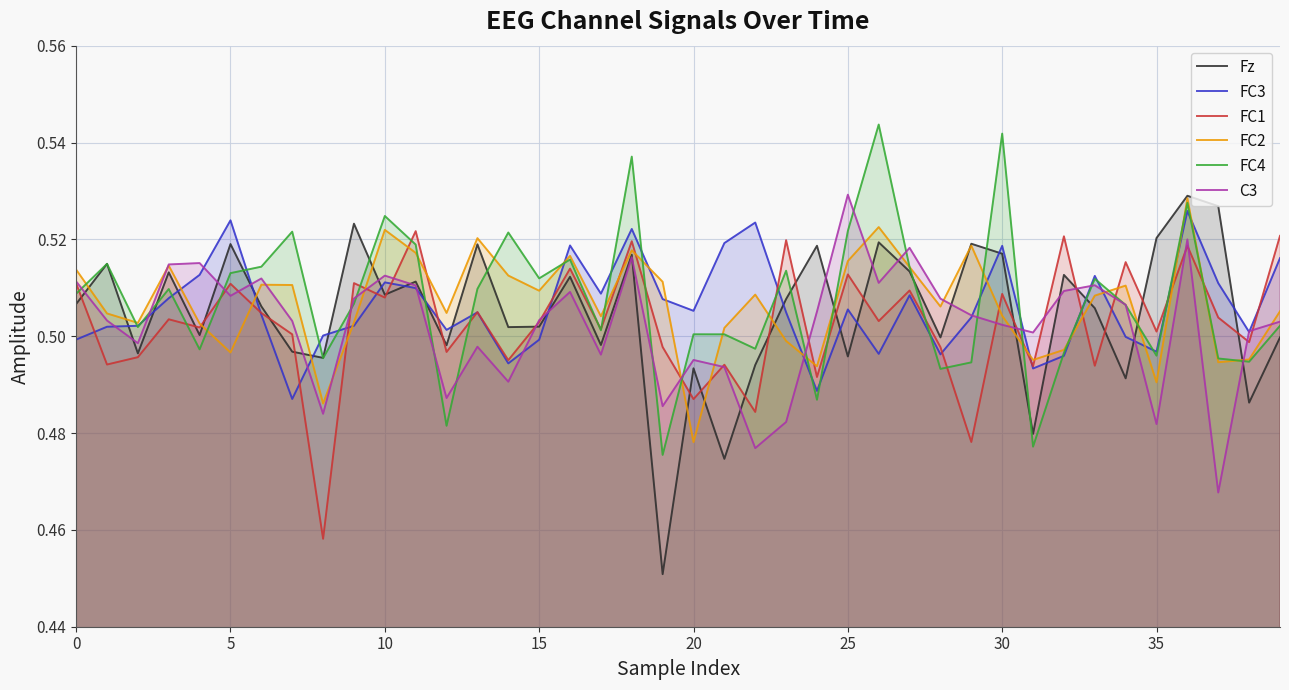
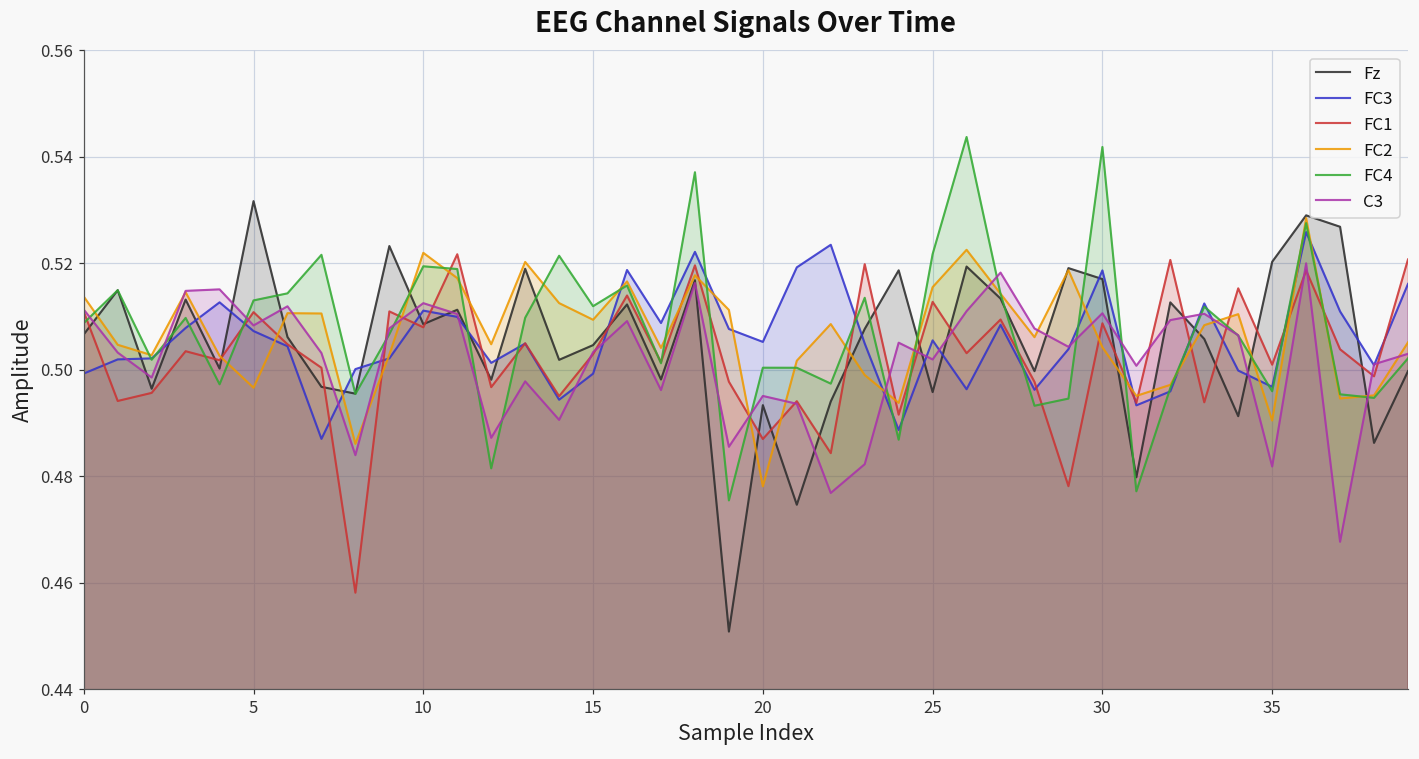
Fz, 5: 0.519 -> 0.532
FC3, 5: 0.524 -> 0.507
FC4, 10: 0.525 -> 0.519
Fz, 15: 0.502 -> 0.505
C3, 25: 0.529 -> 0.502
C3, 30: 0.502 -> 0.511
